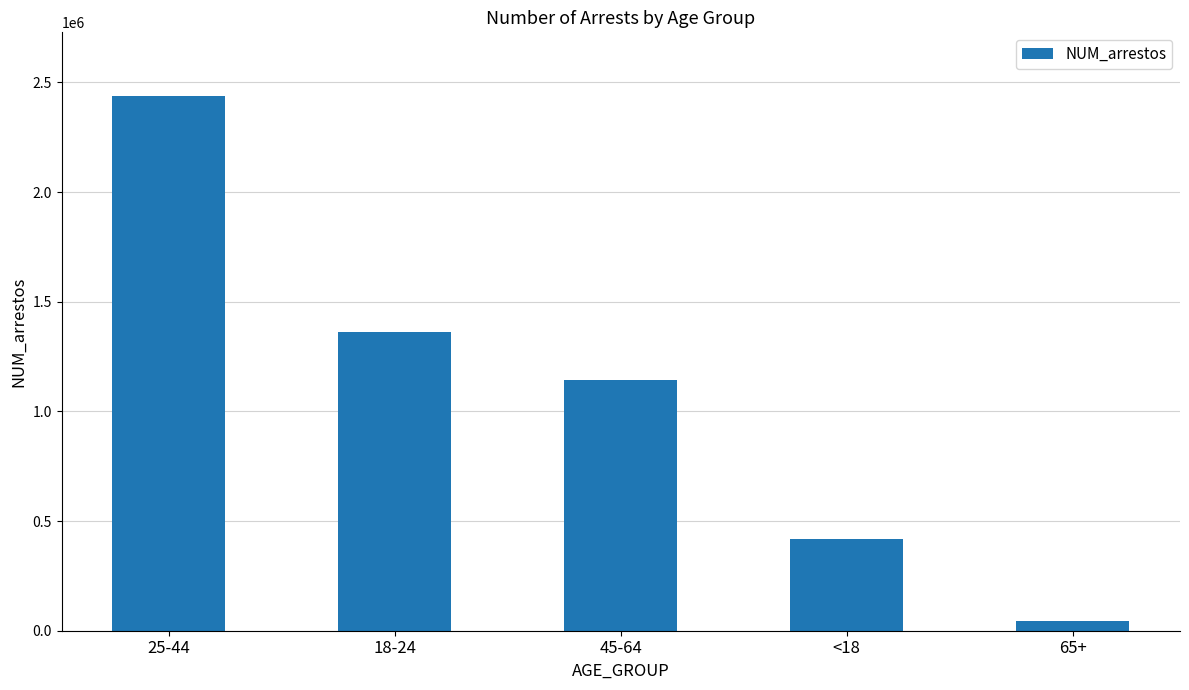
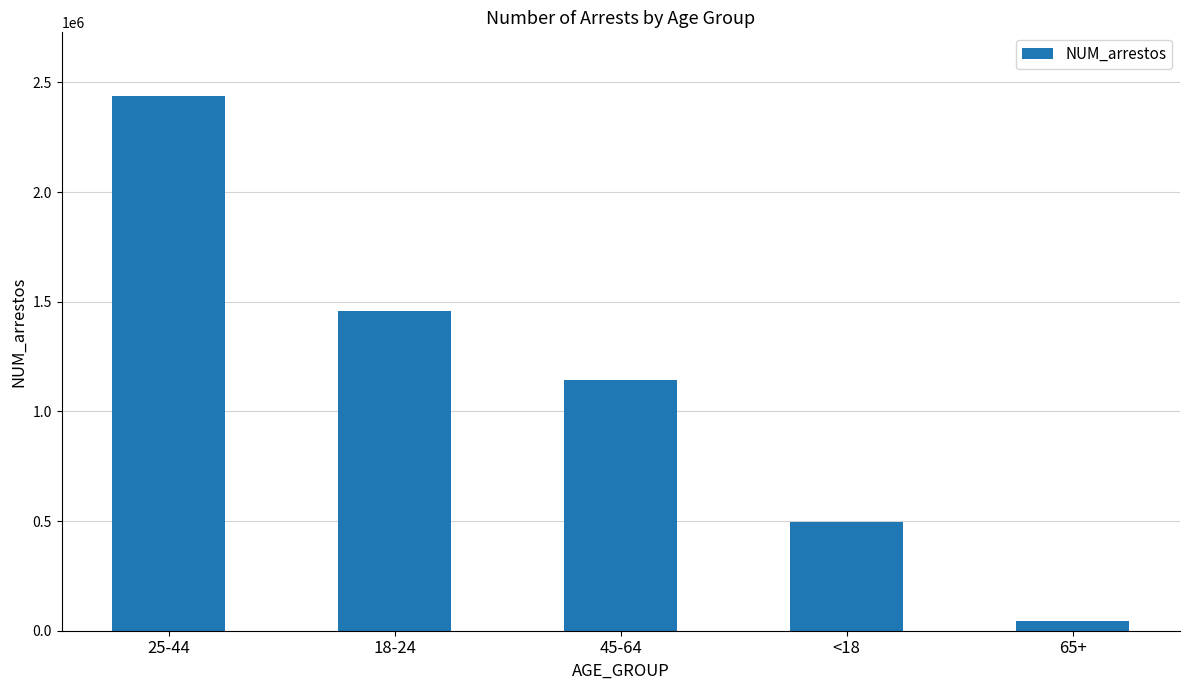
18-24: 1360000 -> 1460000
<18: 420000 -> 490000
